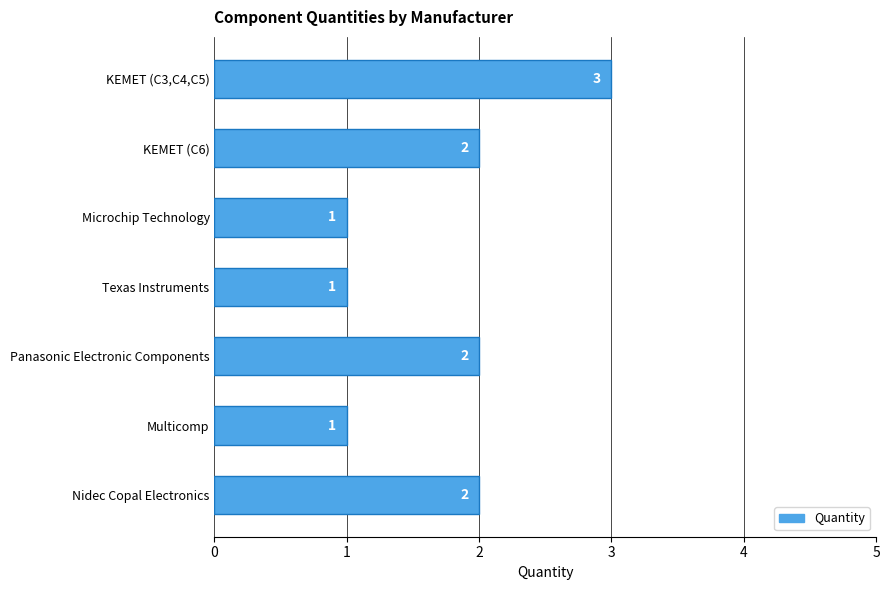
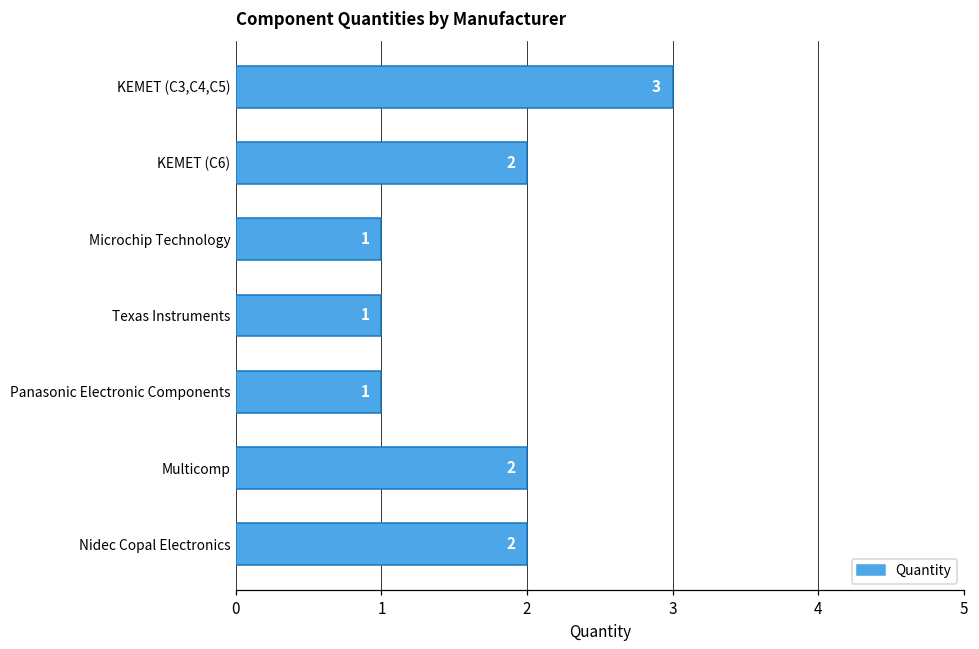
Panasonic Electronic Components: 2 -> 1
Multicomp: 1 -> 2
